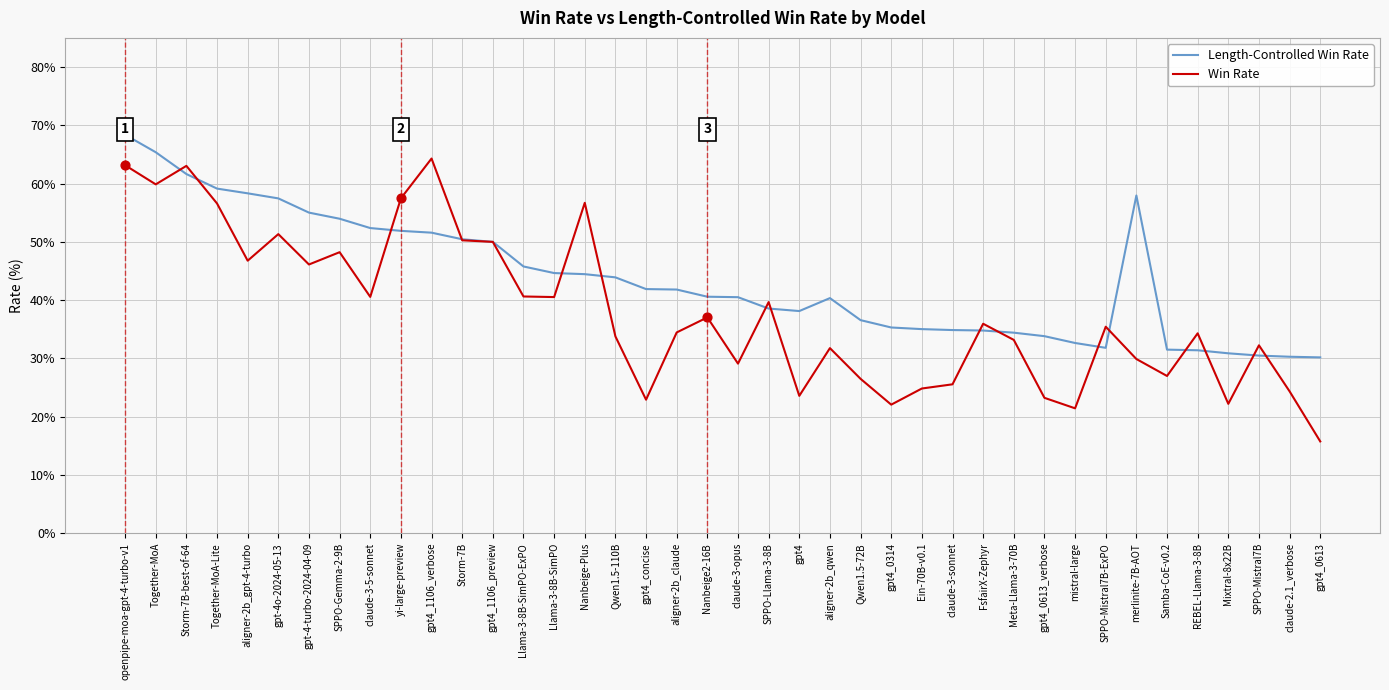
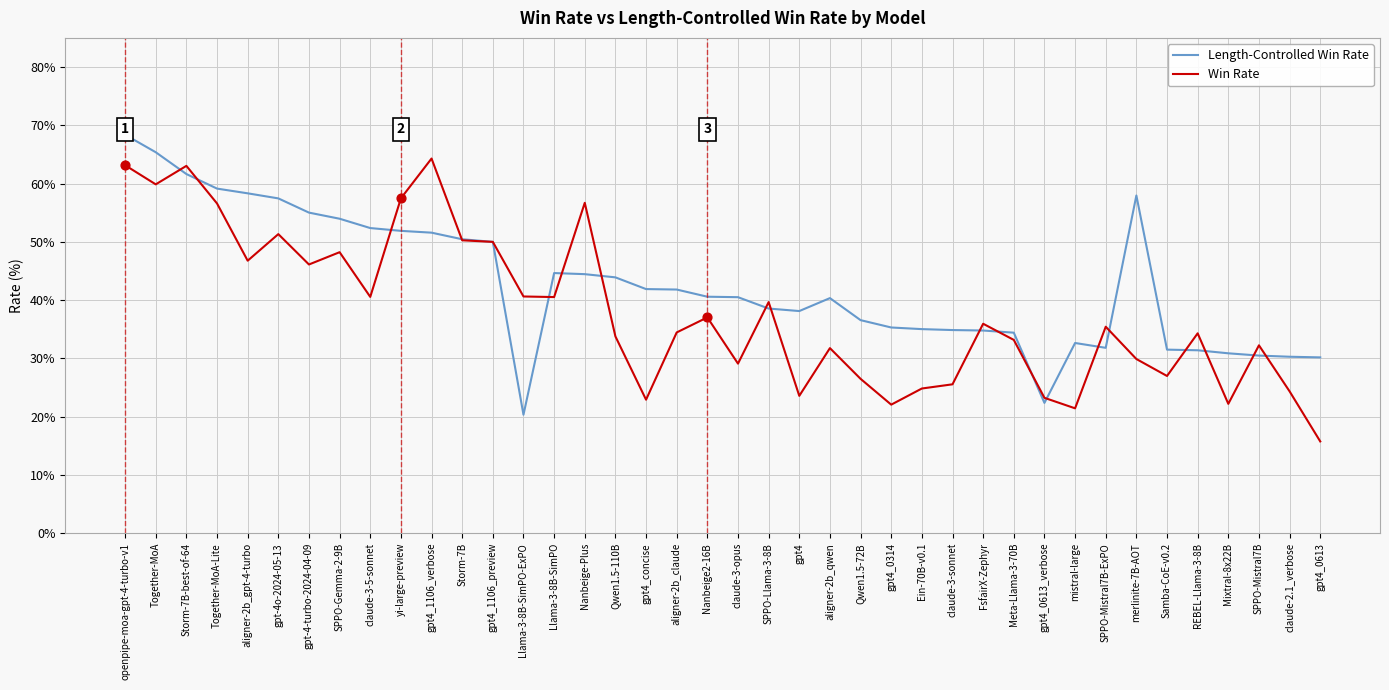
Length-Controlled Win Rate, Llama-3-8B-SimPO-ExPO: 46% -> 20%
Length-Controlled Win Rate, gpt4_0613_verbose: 34% -> 22%
